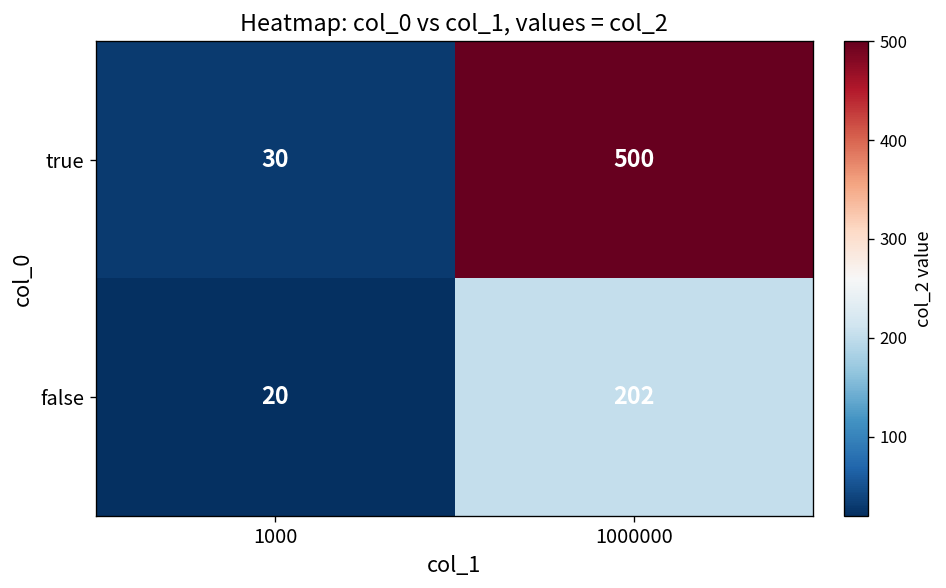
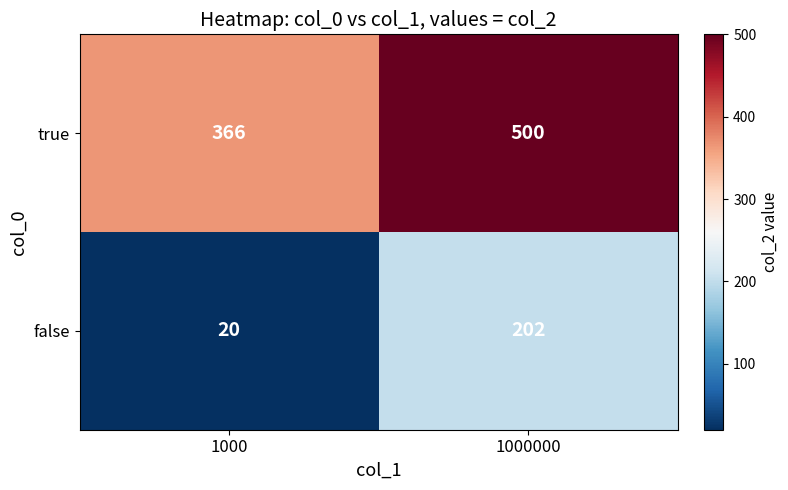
true, 1000: 30 -> 366
